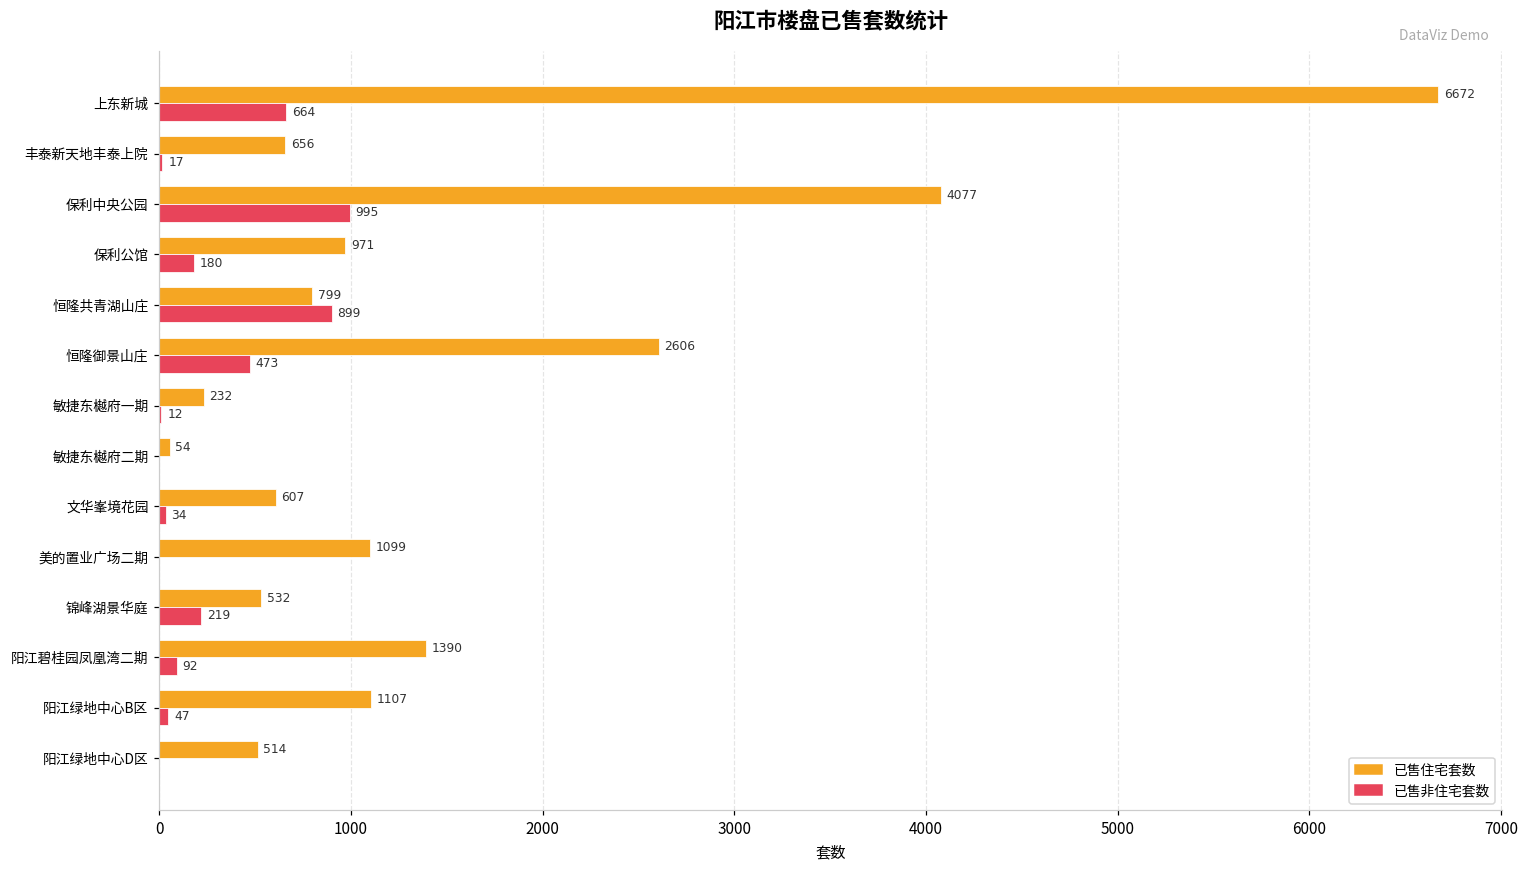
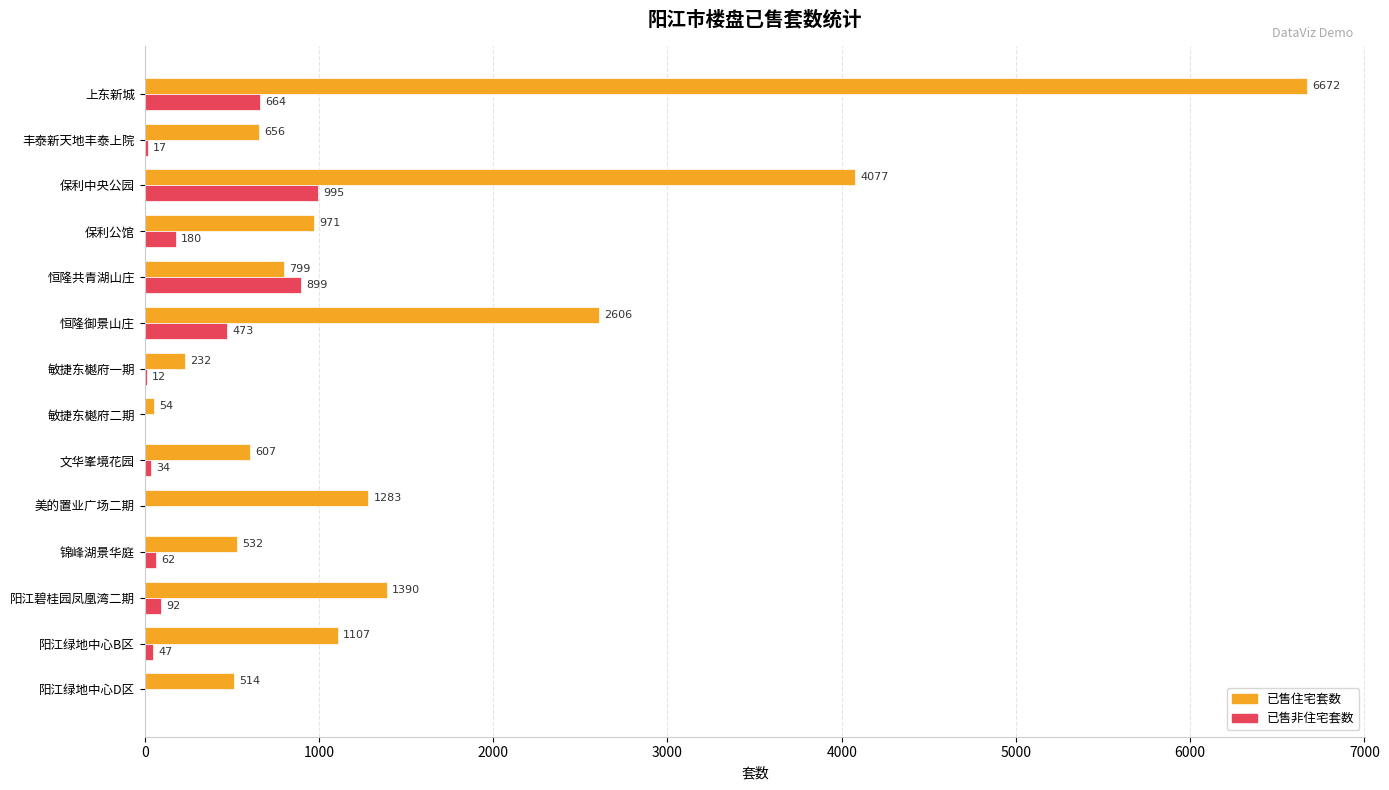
已售住宅套数, 美的置业广场二期: 1099 -> 1283
已售非住宅套数, 锦峰湖景华庭: 219 -> 62
